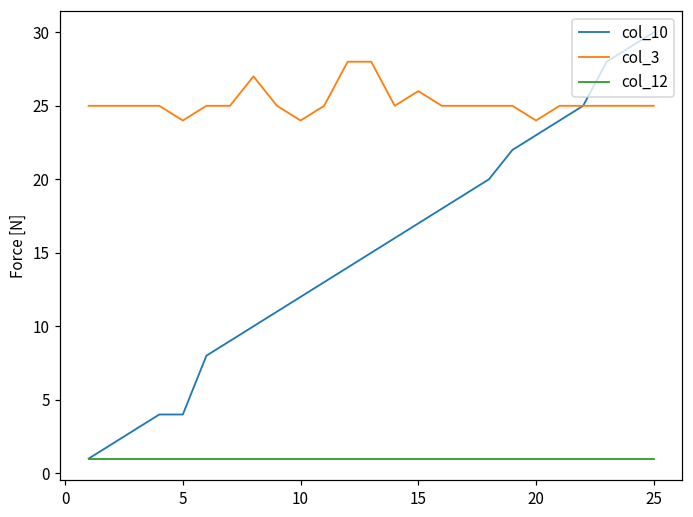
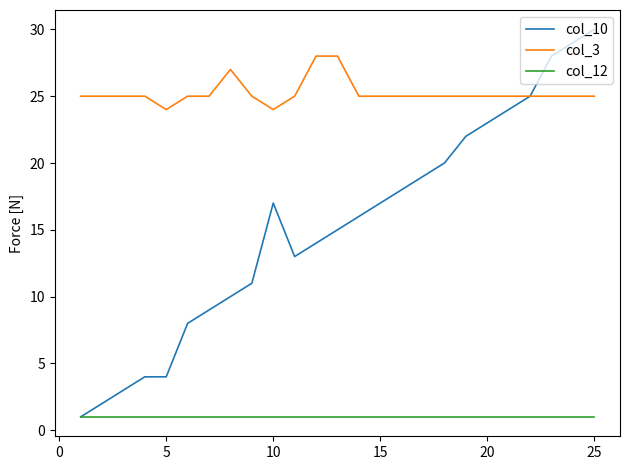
col_10, 10: 12 -> 17
col_3, 15: 26 -> 25
col_3, 20: 24 -> 25
